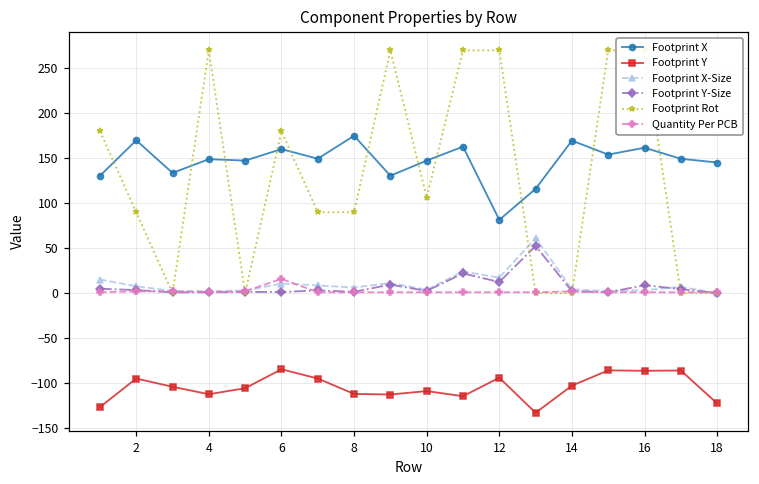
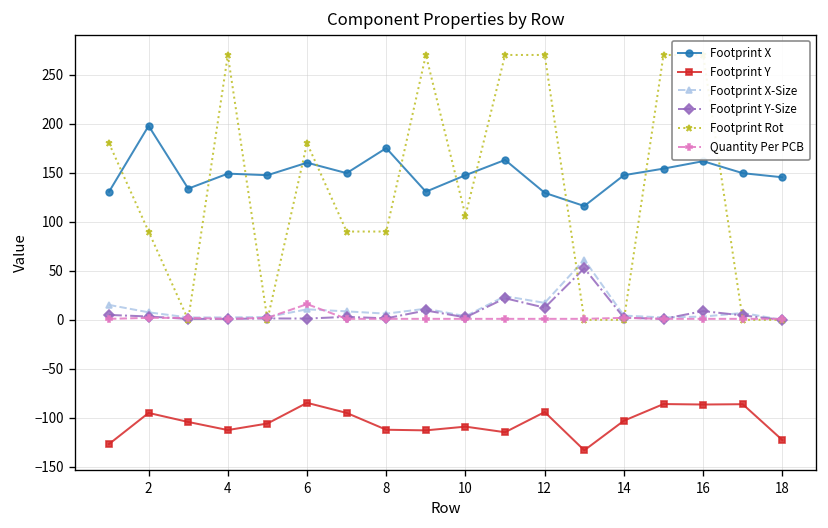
Footprint X, 2: 170 -> 200
Footprint X, 12: 80 -> 130
Footprint X, 14: 170 -> 150
